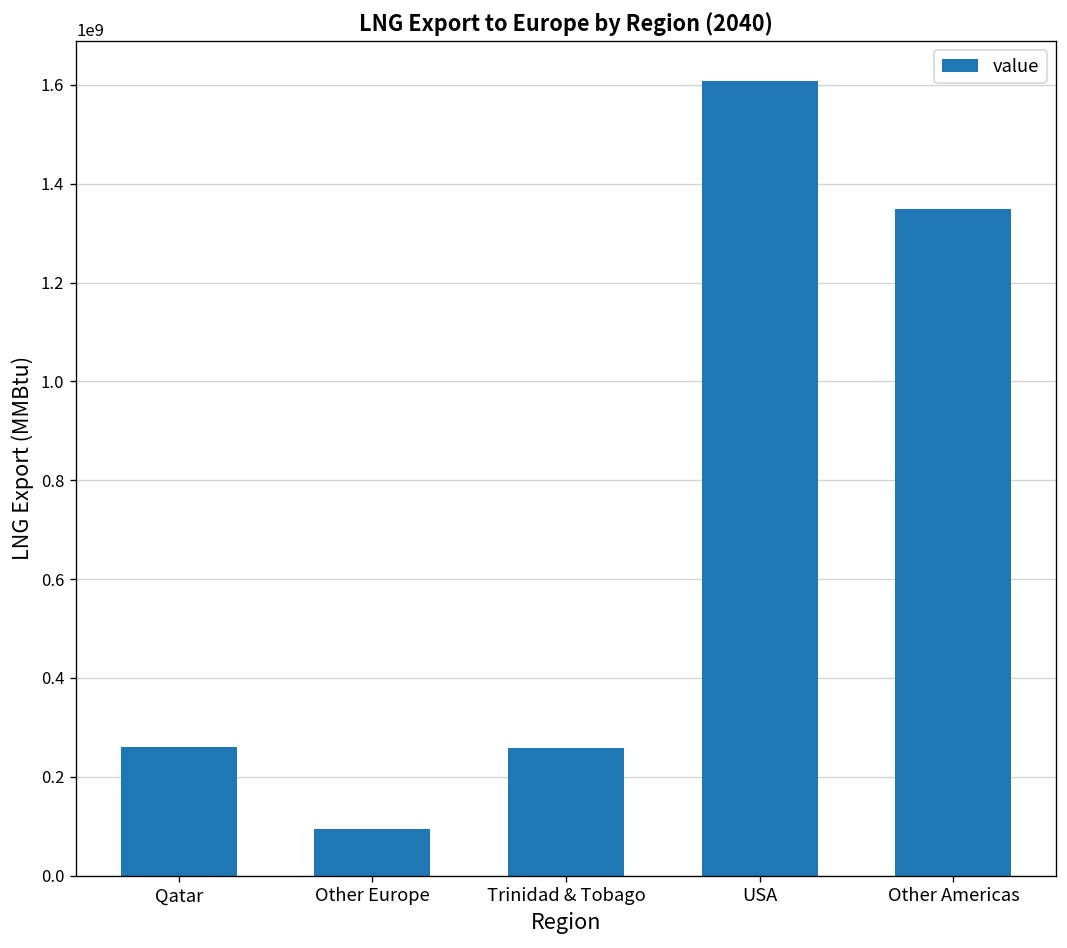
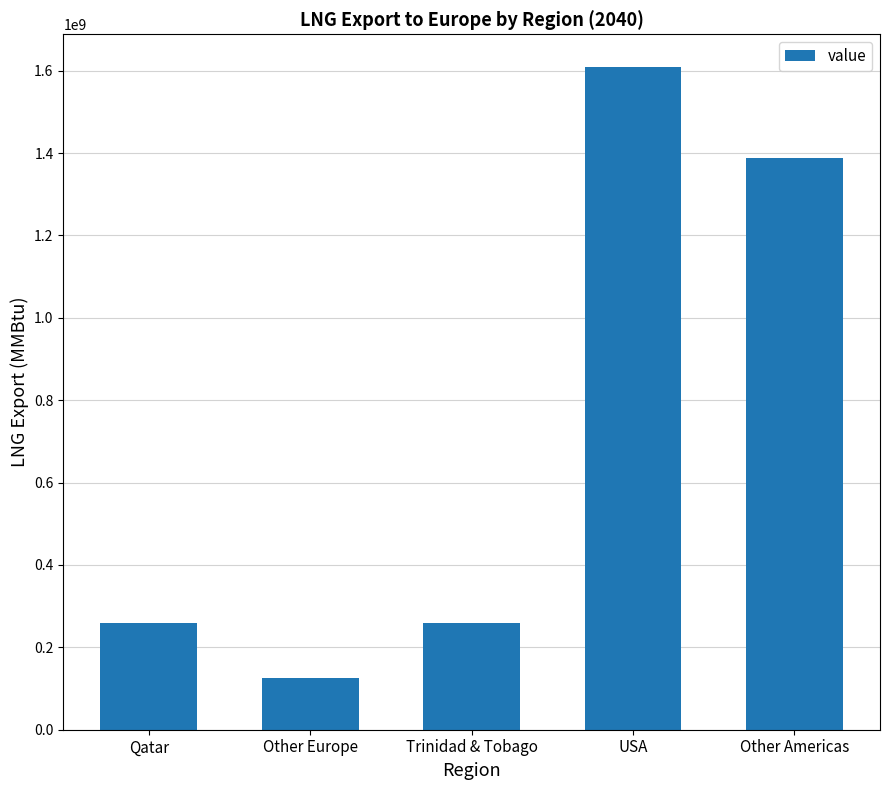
Other Europe: 90000000 -> 130000000
Other Americas: 1350000000 -> 1390000000
